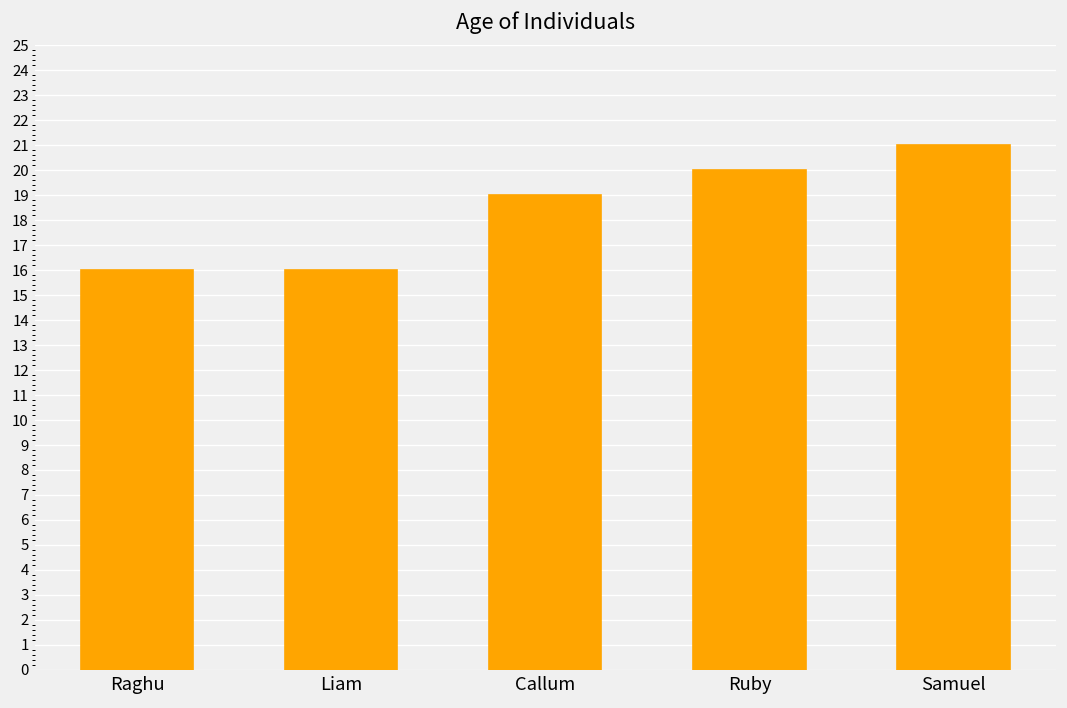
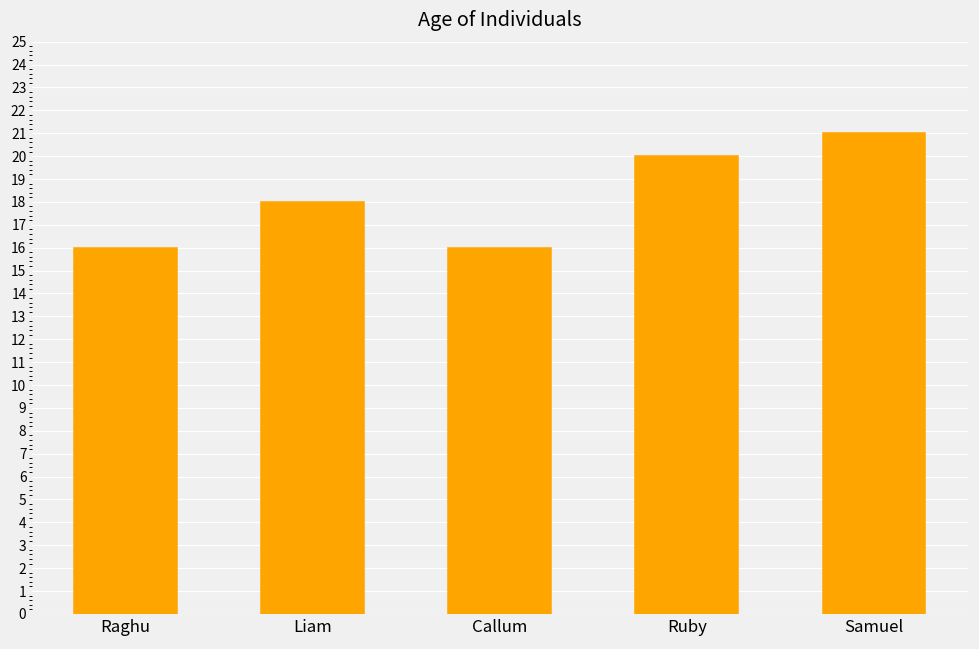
Liam: 16 -> 18
Callum: 19 -> 16
